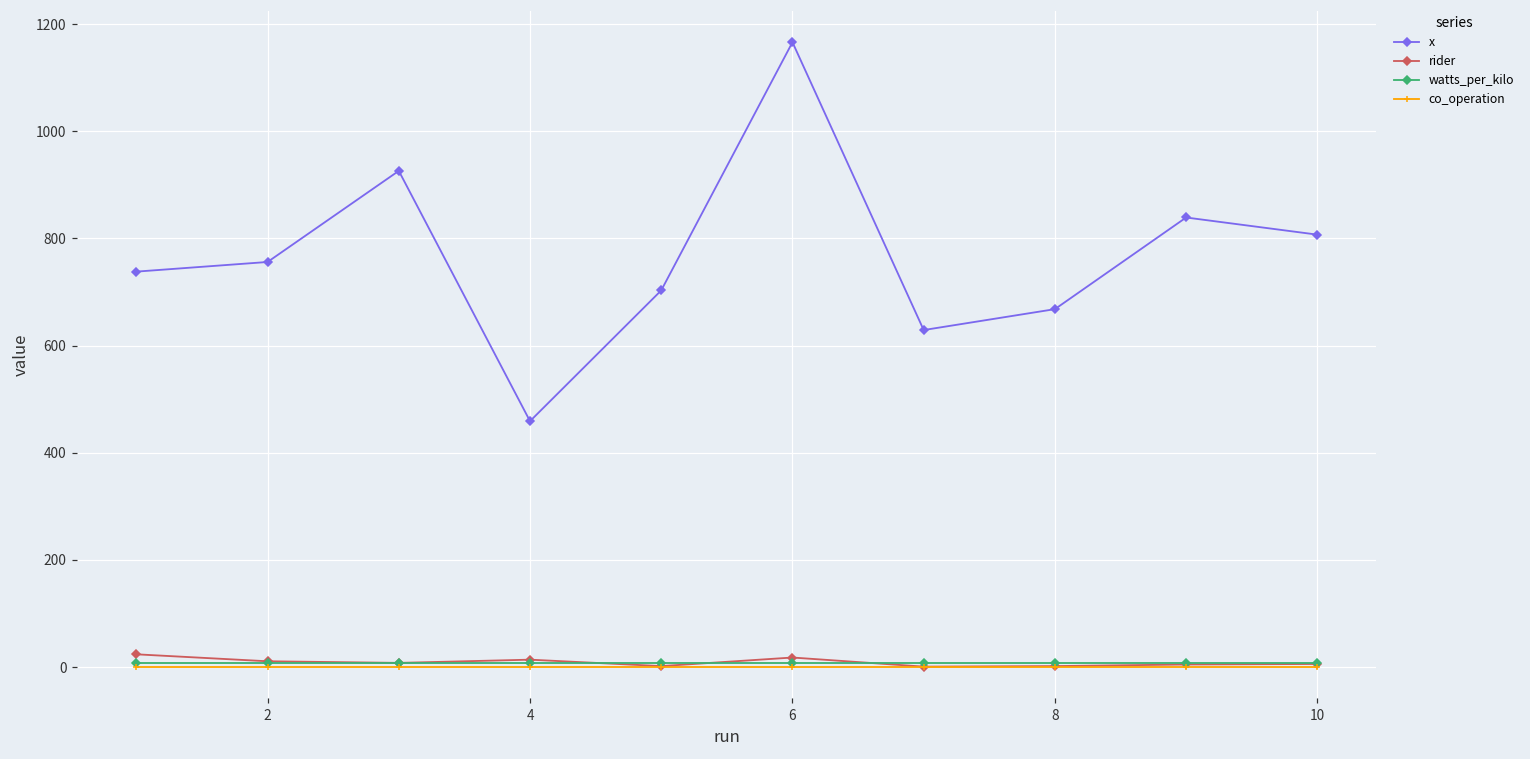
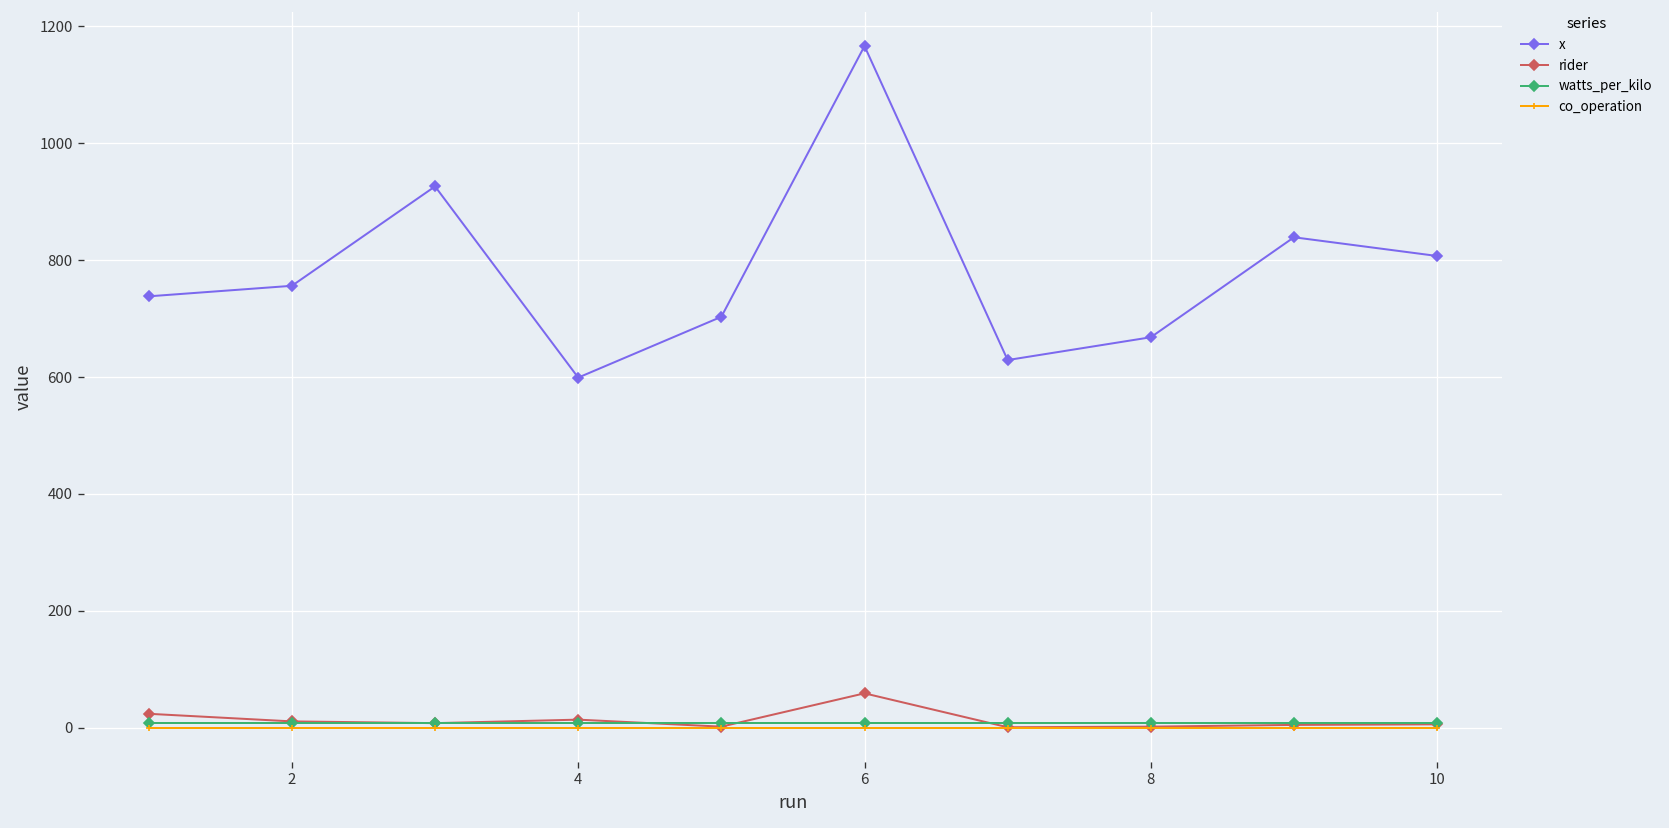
x, 4: 460 -> 600
rider, 6: 20 -> 60
